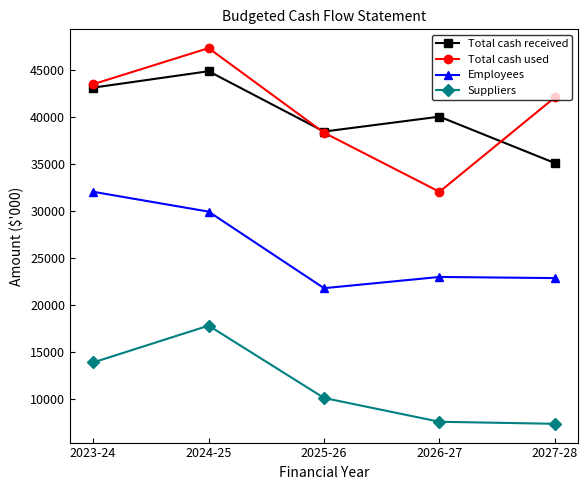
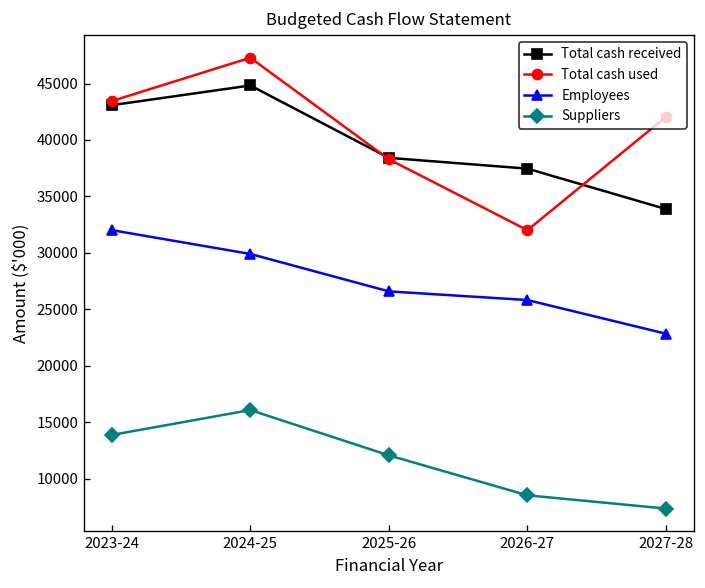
Suppliers, 2024-25: 18000 -> 16000
Employees, 2025-26: 22000 -> 27000
Suppliers, 2025-26: 10000 -> 12000
Total cash received, 2026-27: 40000 -> 37000
Employees, 2026-27: 23000 -> 26000
Suppliers, 2026-27: 8000 -> 9000
Total cash received, 2027-28: 35000 -> 34000
